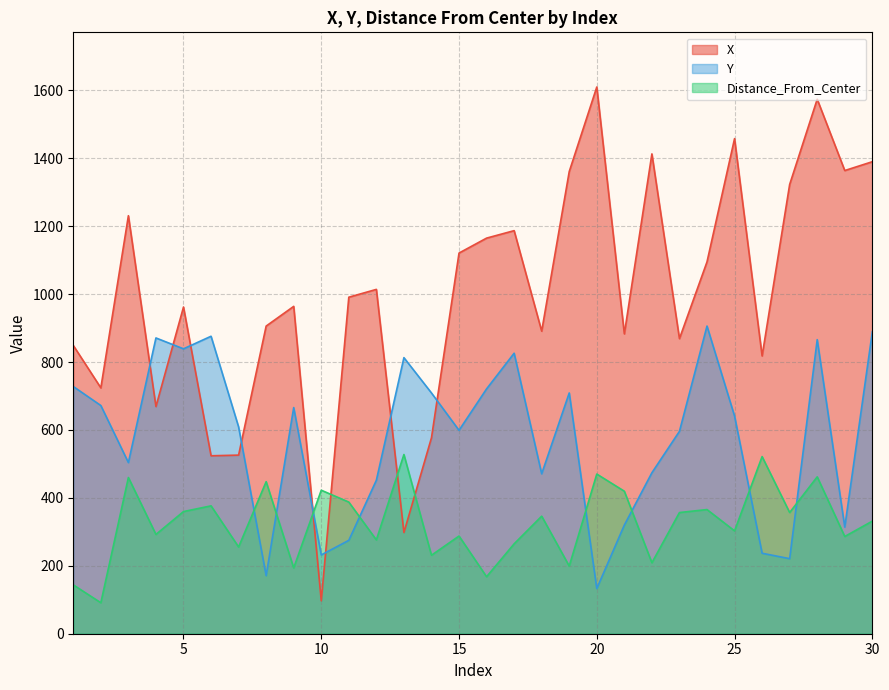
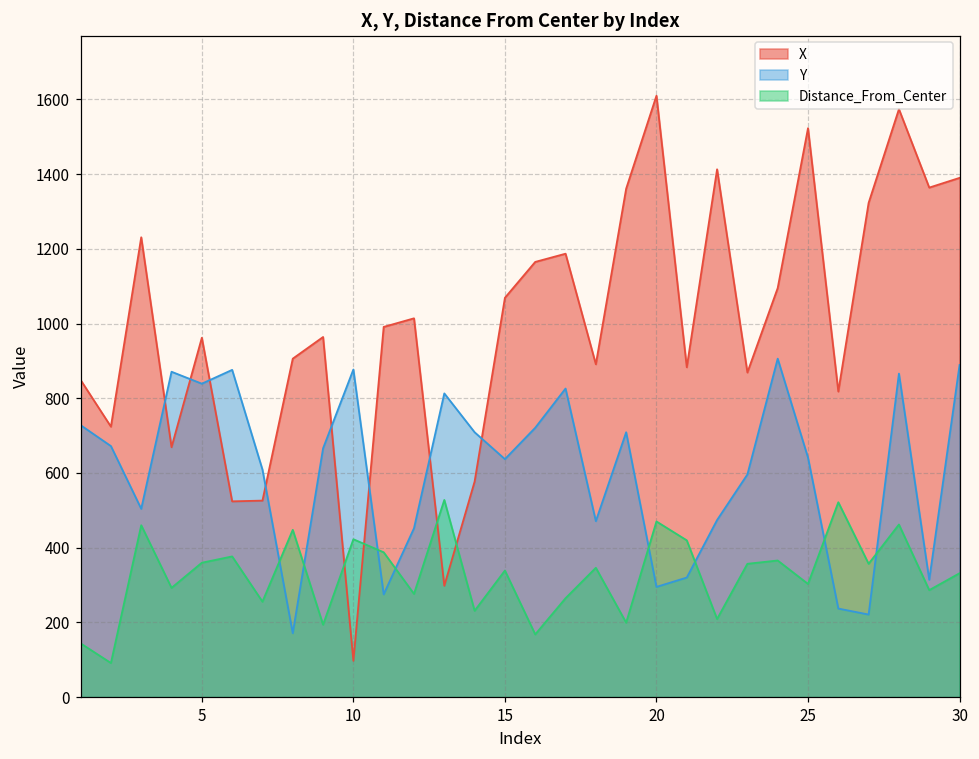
Y, 10: 230 -> 880
X, 15: 1120 -> 1070
Y, 15: 600 -> 640
Distance_From_Center, 15: 290 -> 340
Y, 20: 130 -> 300
X, 25: 1460 -> 1520
